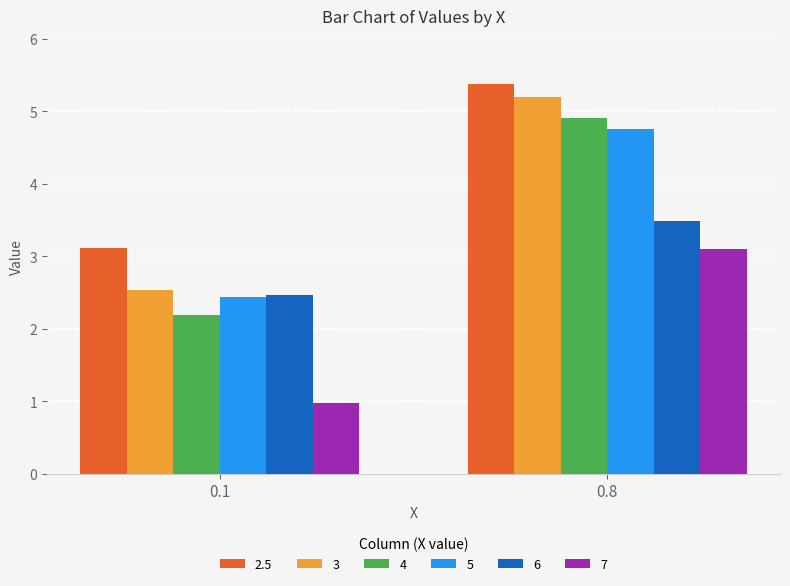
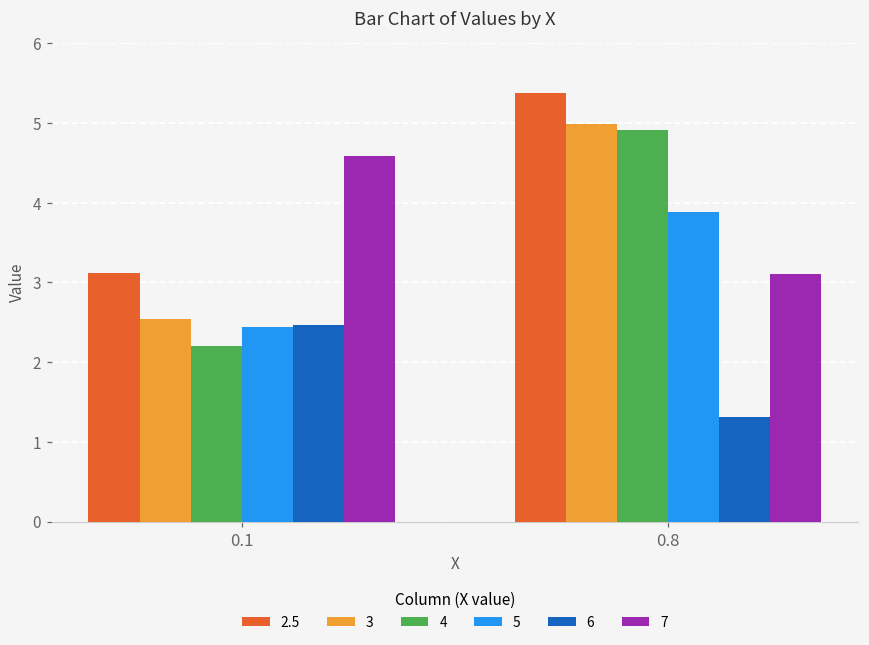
7, 0.1: 1.0 -> 4.6
3, 0.8: 5.2 -> 5.0
5, 0.8: 4.8 -> 3.9
6, 0.8: 3.5 -> 1.3
